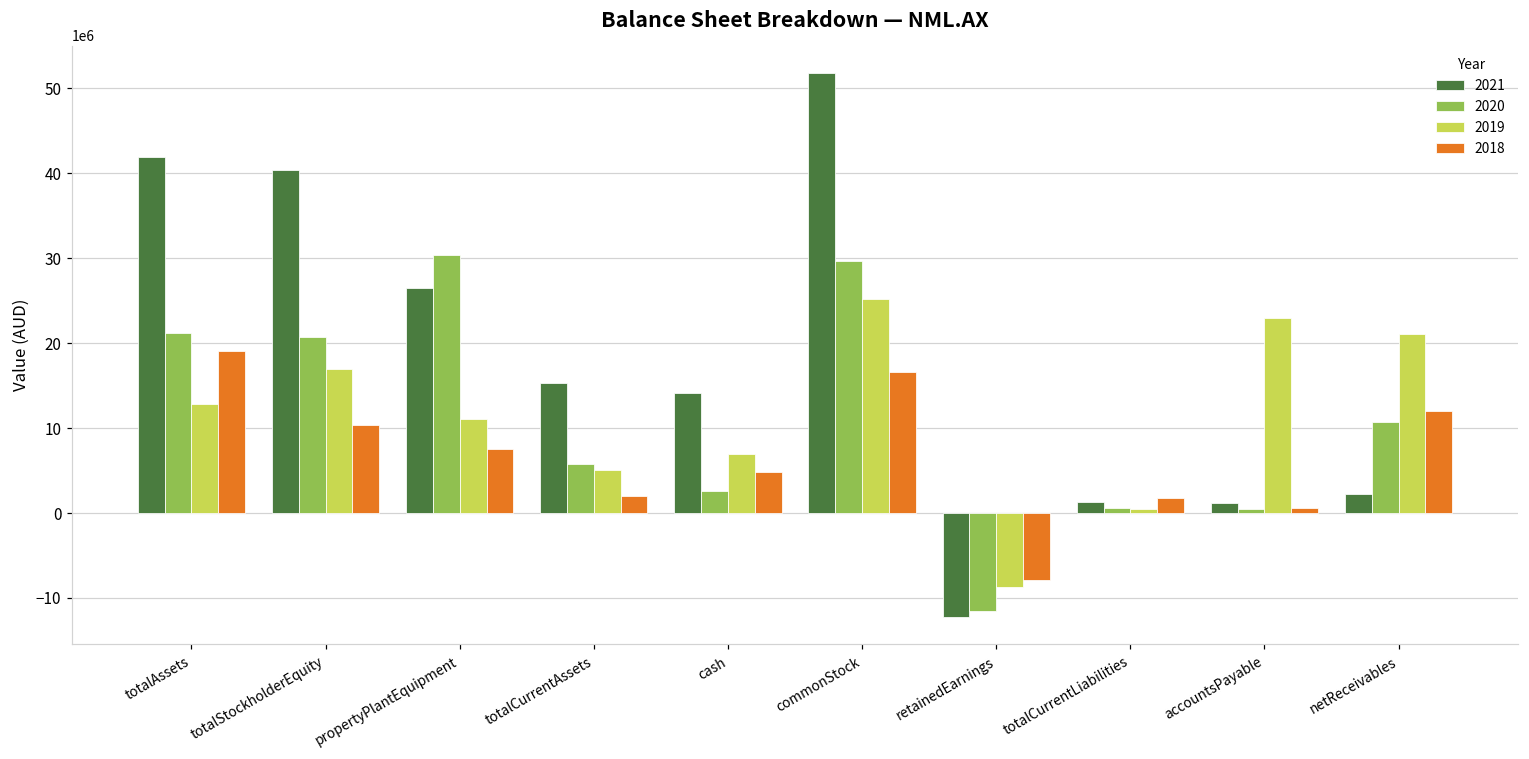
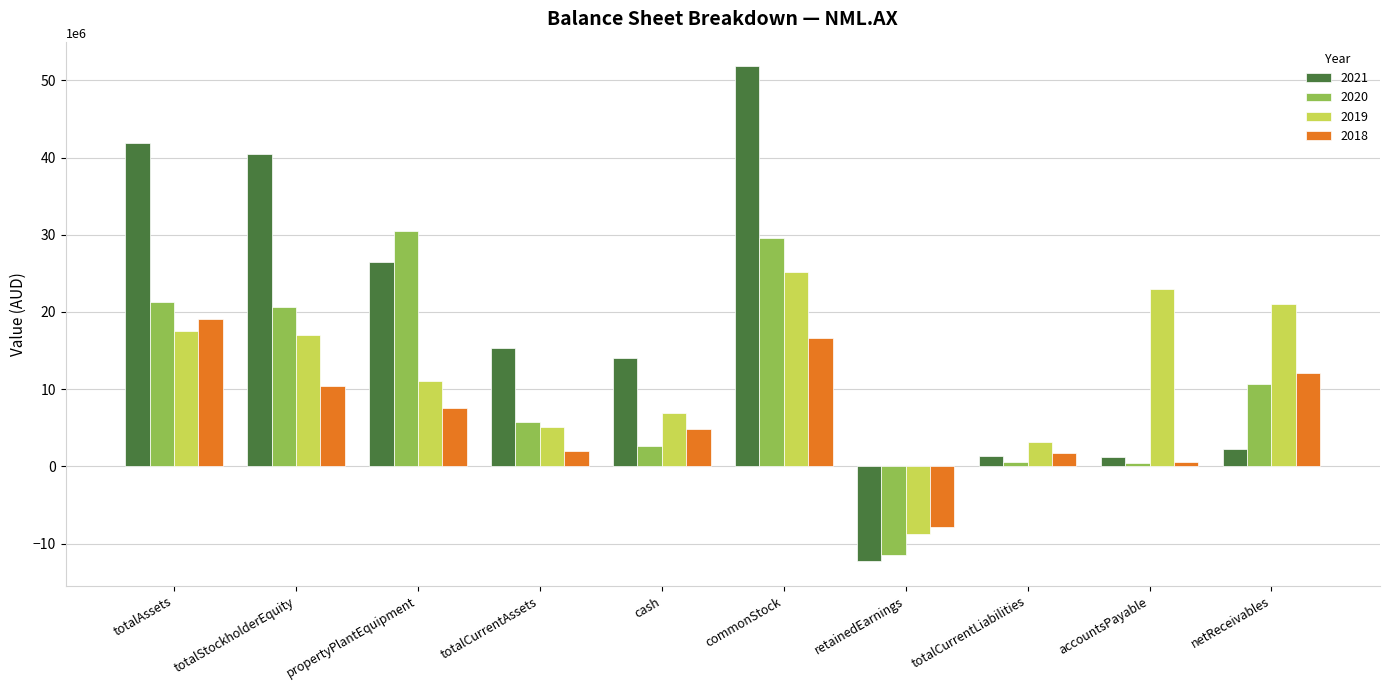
2019, totalAssets: 13000000 -> 17000000
2019, totalCurrentLiabilities: 1000000 -> 3000000
